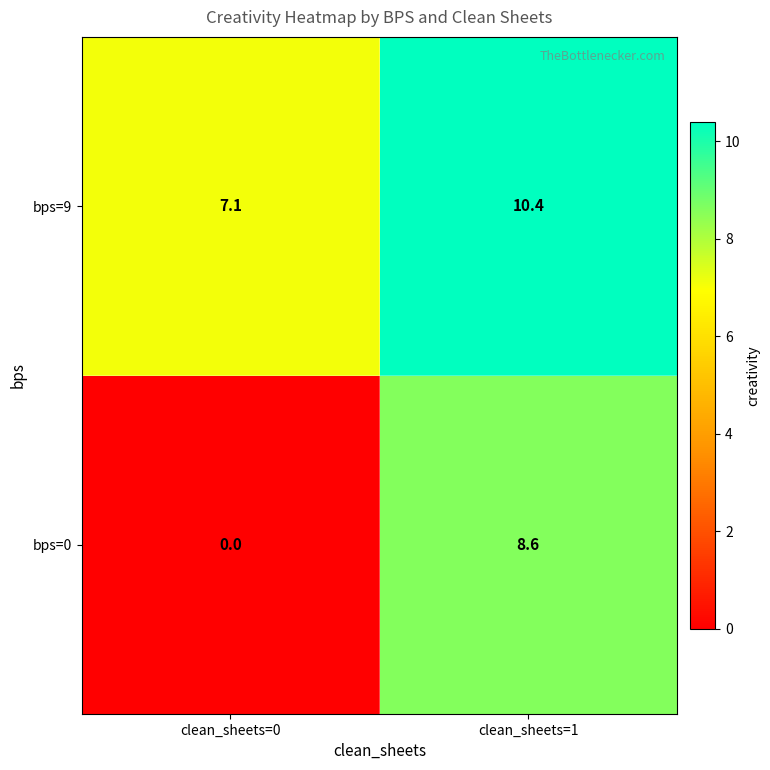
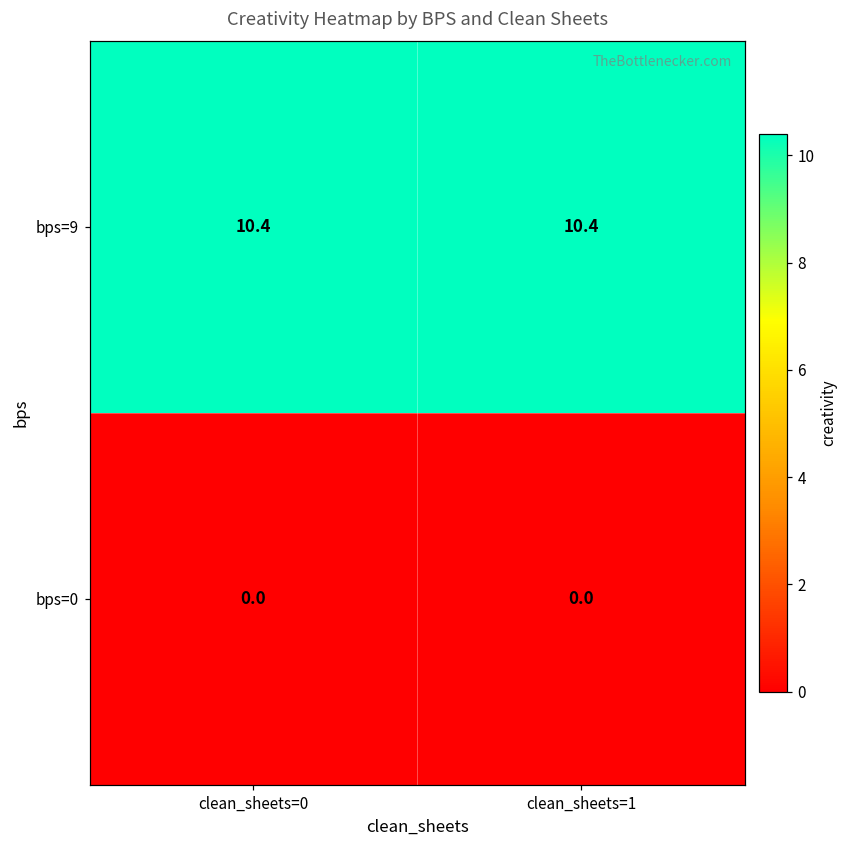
bps=9, clean_sheets=0: 7.1 -> 10.4
bps=0, clean_sheets=1: 8.6 -> 0.0
